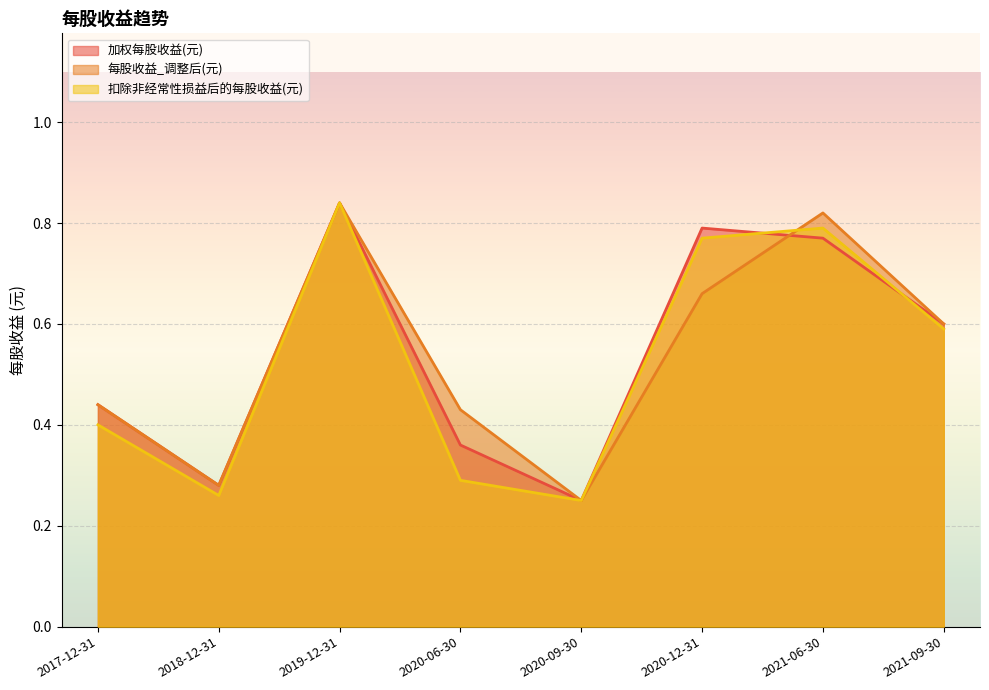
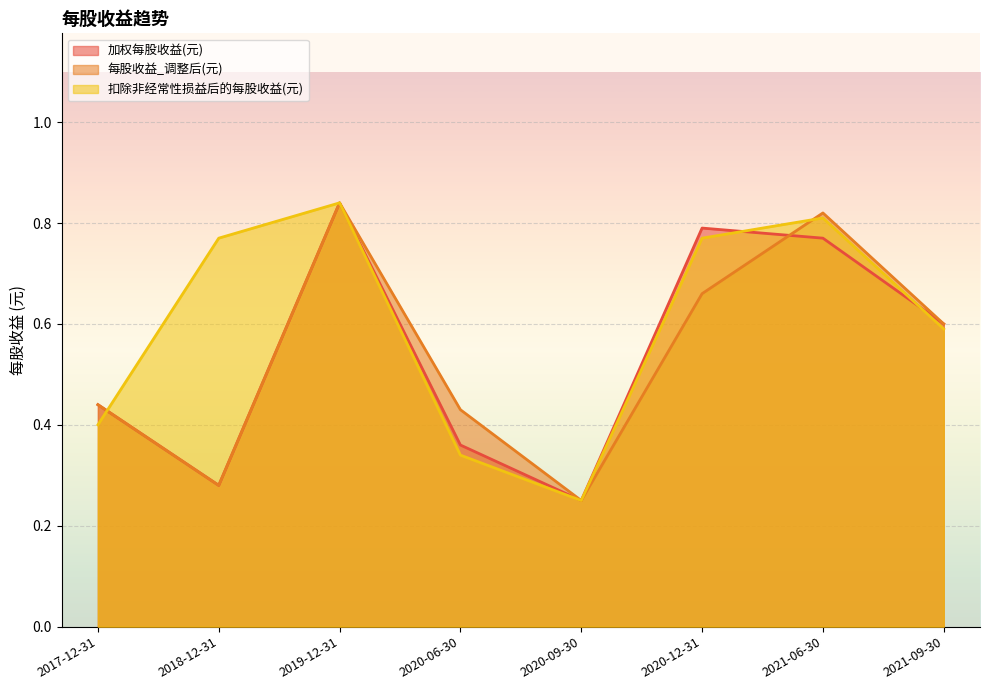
扣除非经常性损益后的每股收益(元), 2018-12-31: 0.26 -> 0.77
扣除非经常性损益后的每股收益(元), 2020-06-30: 0.29 -> 0.34
扣除非经常性损益后的每股收益(元), 2021-06-30: 0.79 -> 0.81
